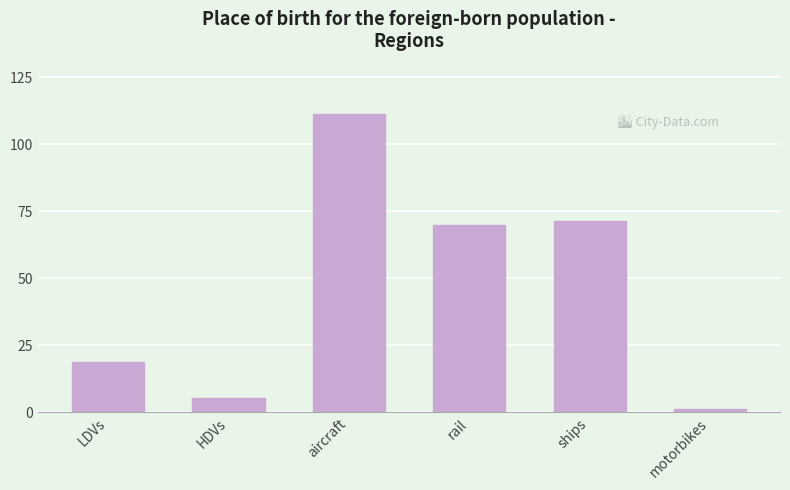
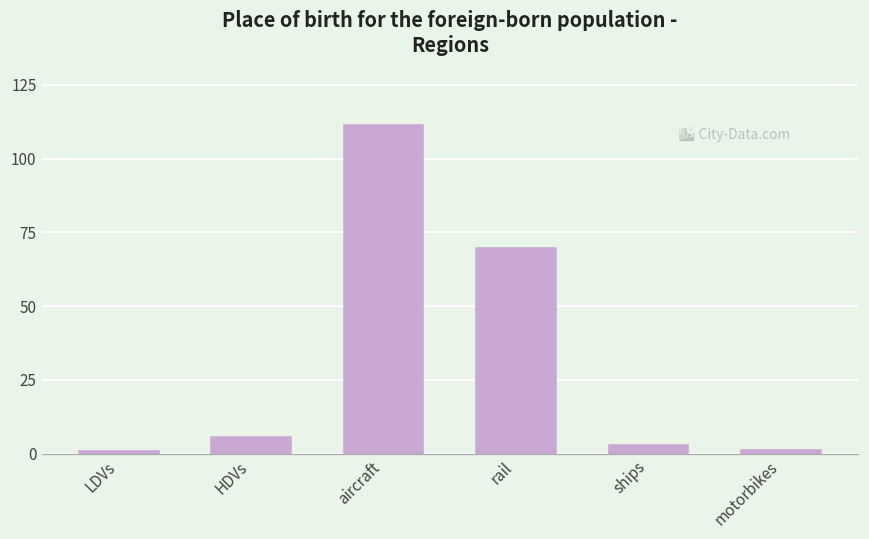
LDVs: 19 -> 1
ships: 71 -> 3
